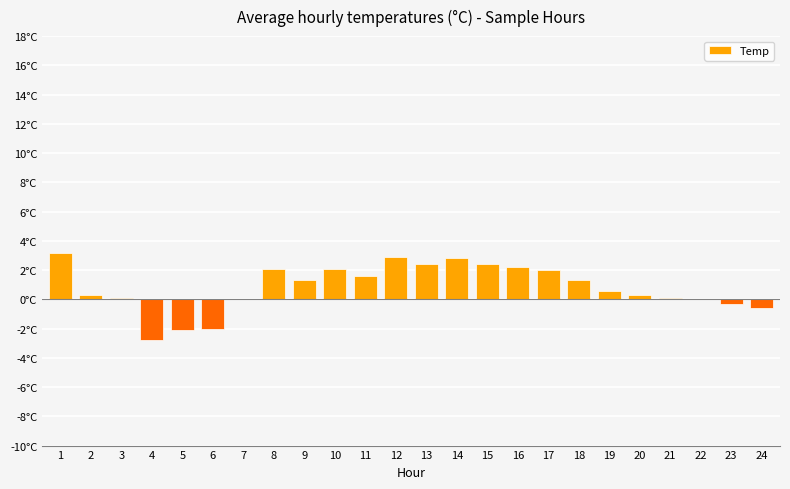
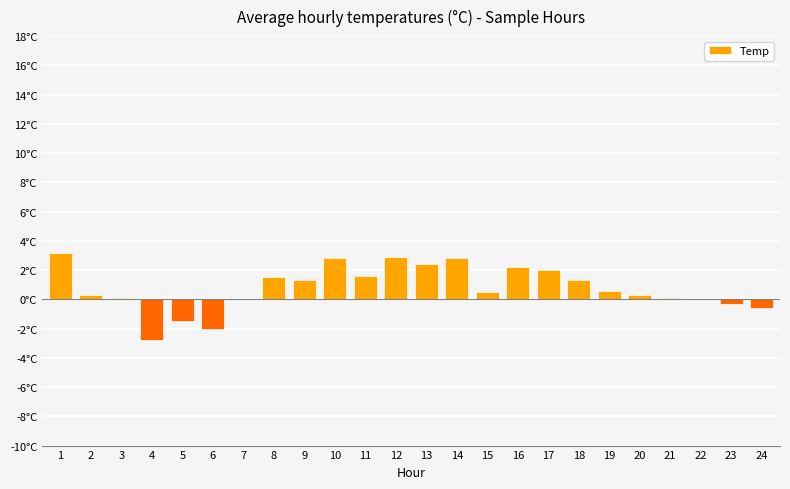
5: -2.1°C -> -1.5°C
8: 2.1°C -> 1.5°C
10: 2.1°C -> 2.8°C
15: 2.4°C -> 0.5°C
